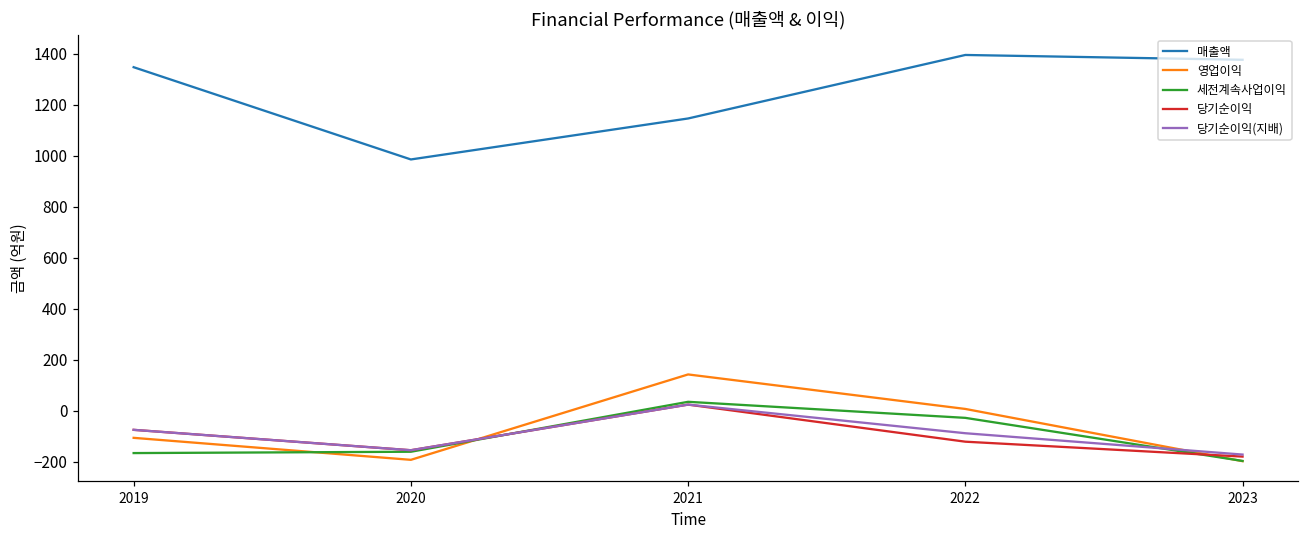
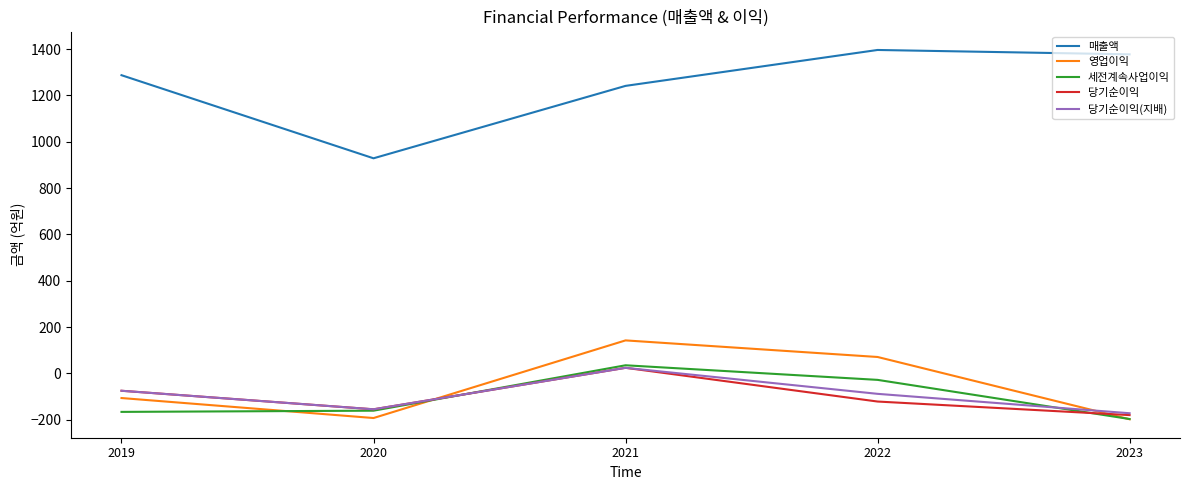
매출액, 2019: 1350 -> 1290
매출액, 2020: 990 -> 930
매출액, 2021: 1150 -> 1240
영업이익, 2022: 10 -> 70
